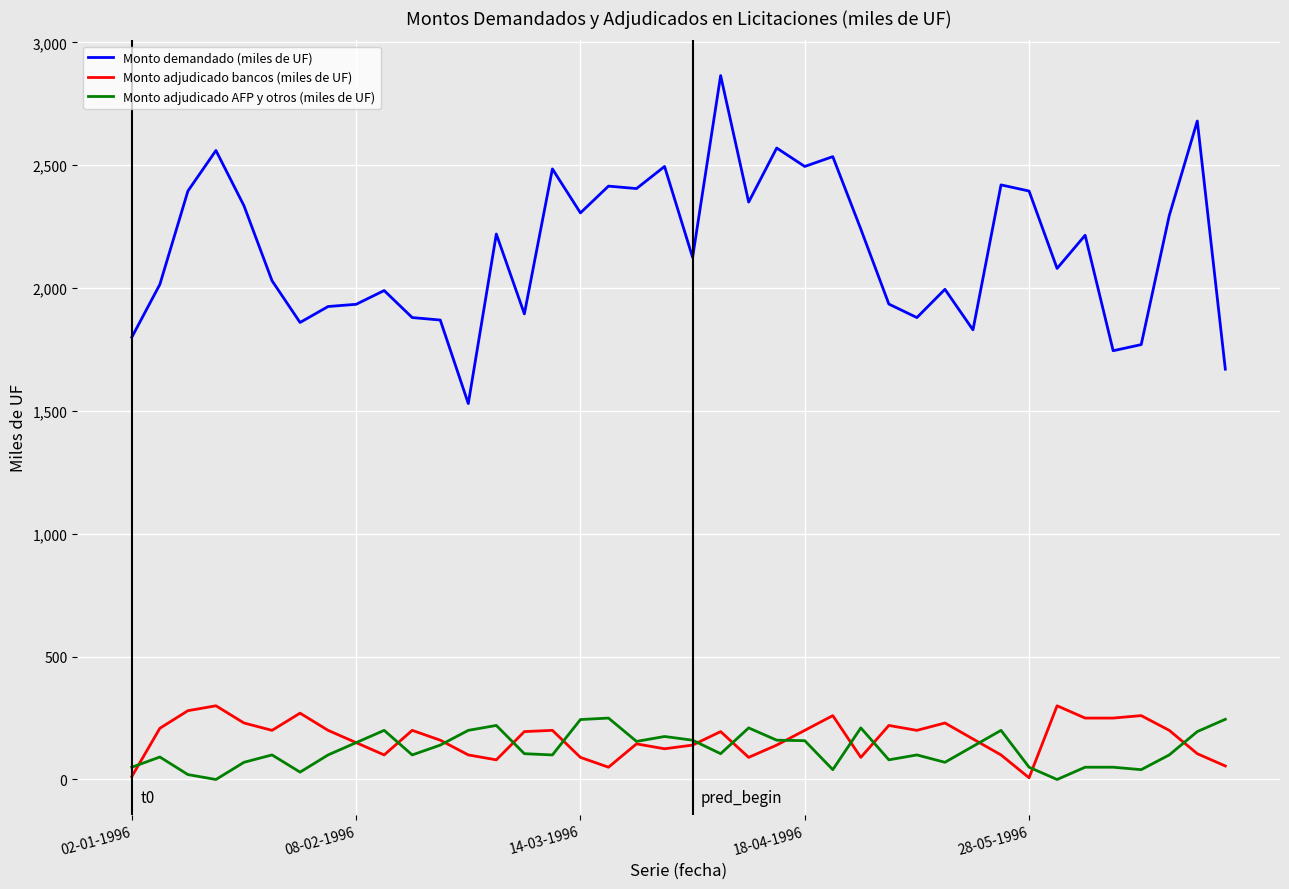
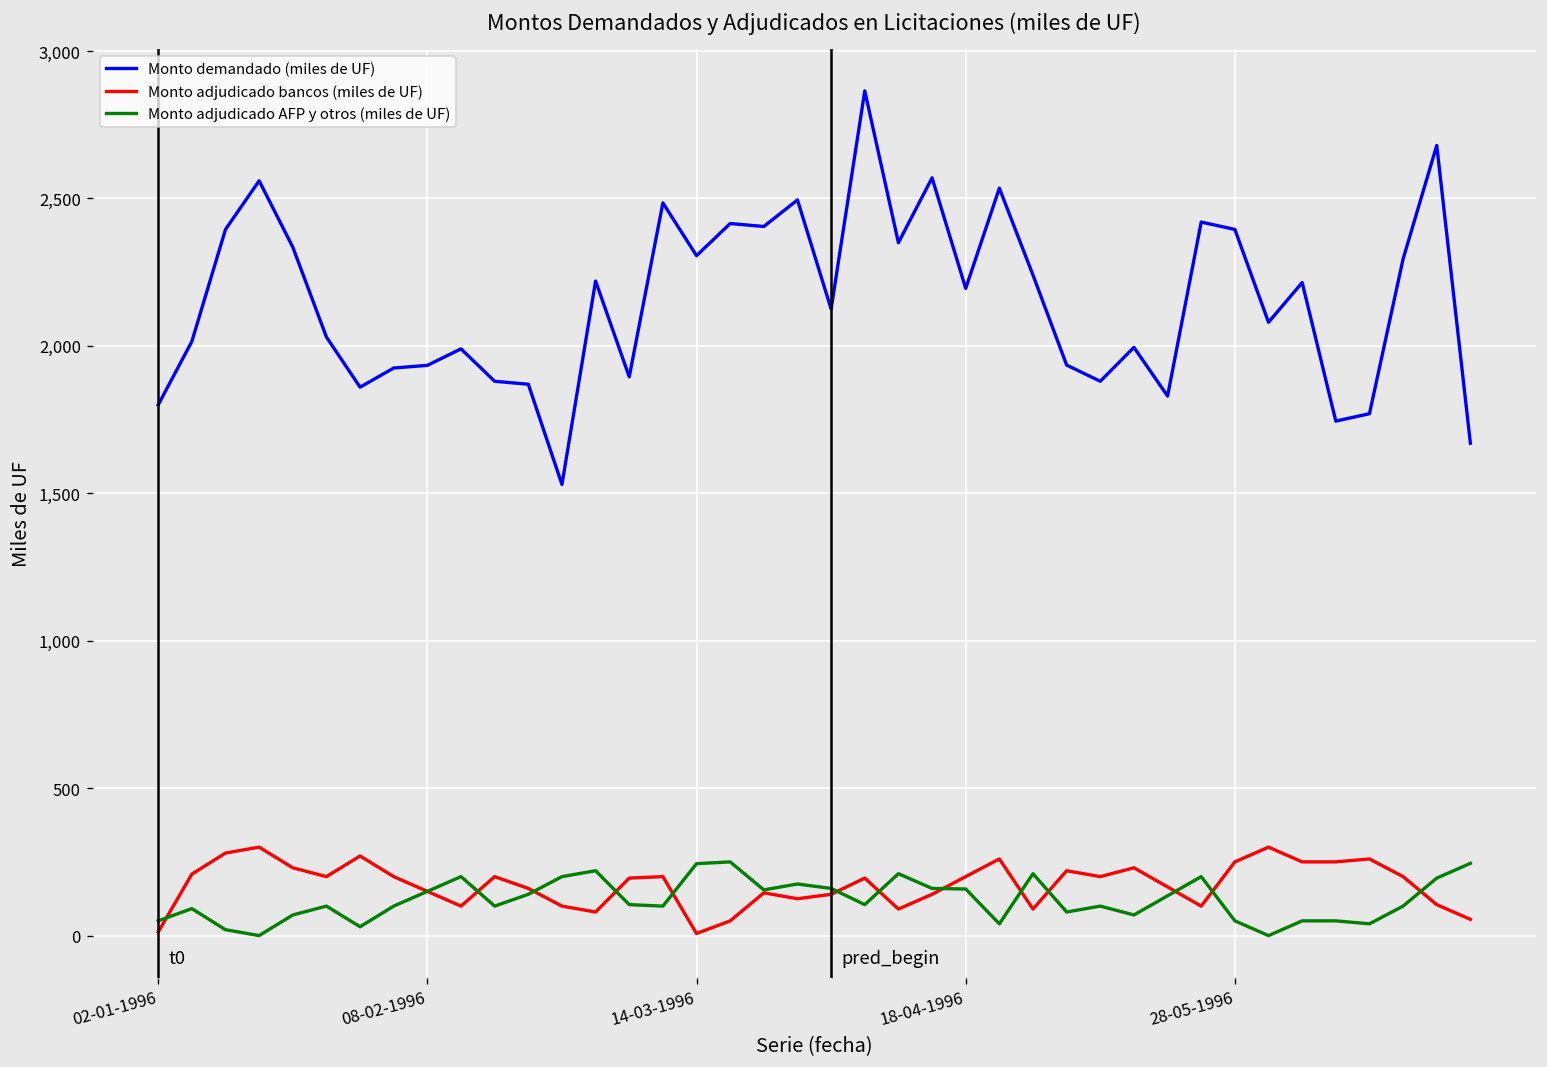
Monto adjudicado bancos (miles de UF), 14-03-1996: 90 -> 10
Monto demandado (miles de UF), 18-04-1996: 2,500 -> 2,200
Monto adjudicado bancos (miles de UF), 28-05-1996: 10 -> 250
